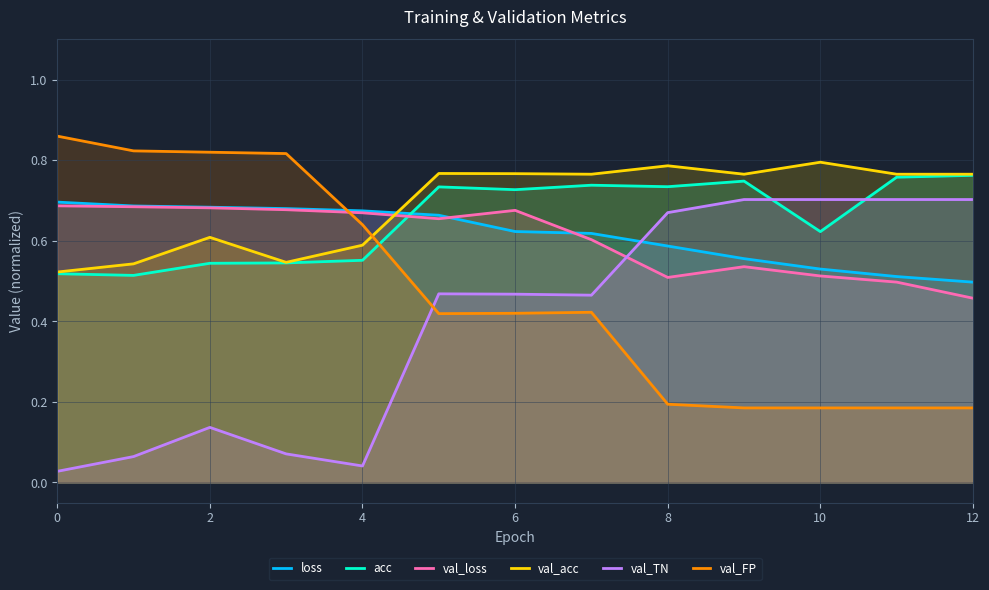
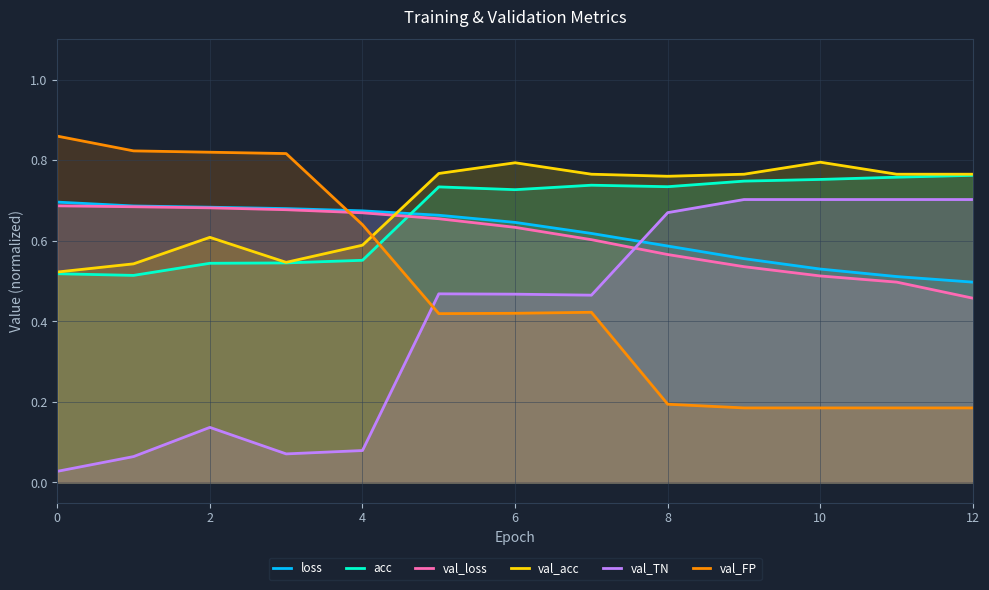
val_TN, 4: 0.04 -> 0.08
loss, 6: 0.62 -> 0.65
val_loss, 6: 0.68 -> 0.63
val_acc, 6: 0.77 -> 0.79
val_loss, 8: 0.51 -> 0.57
val_acc, 8: 0.79 -> 0.76
acc, 10: 0.62 -> 0.75
